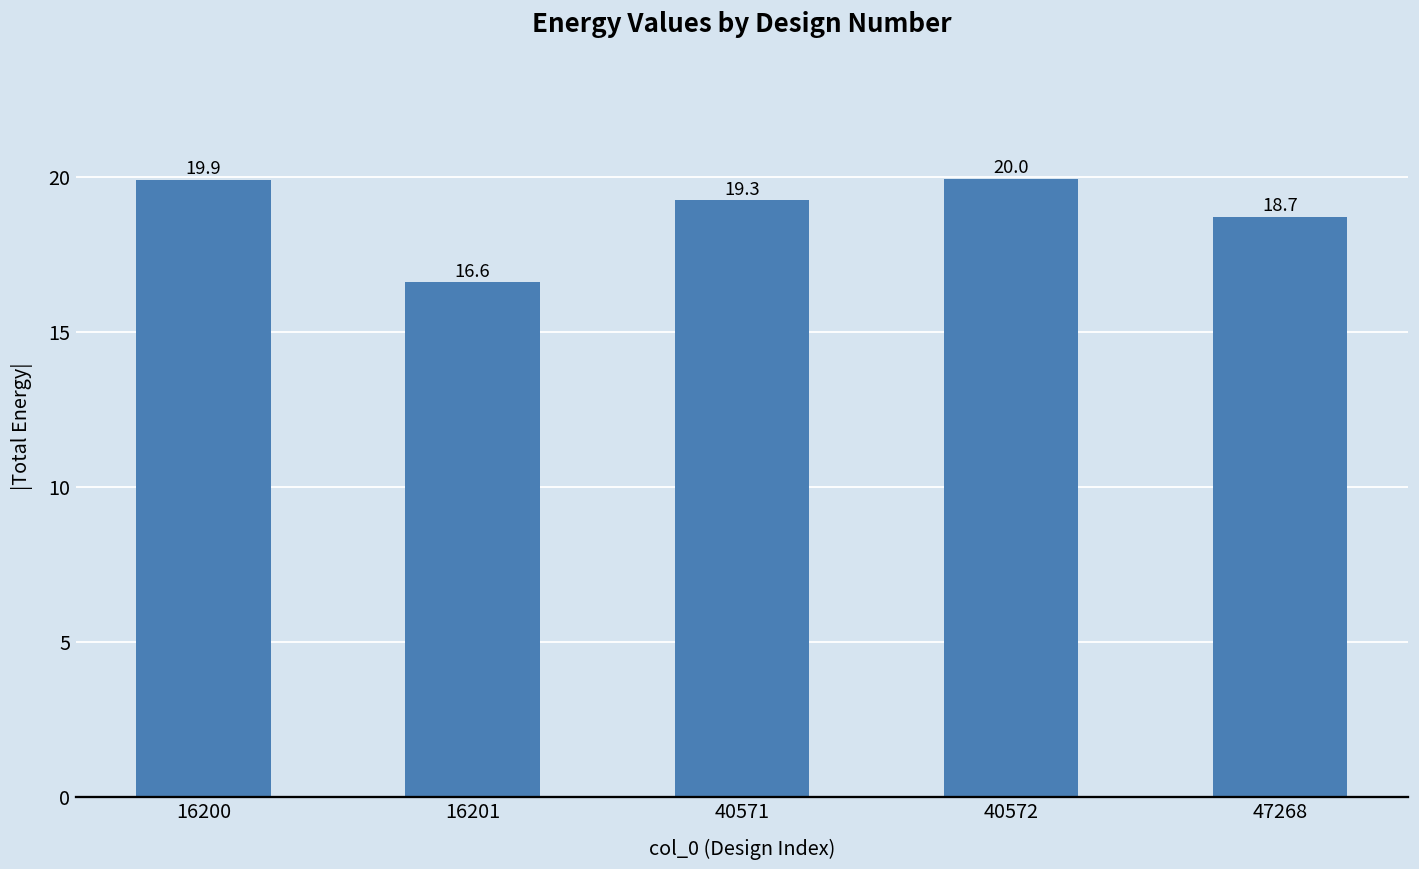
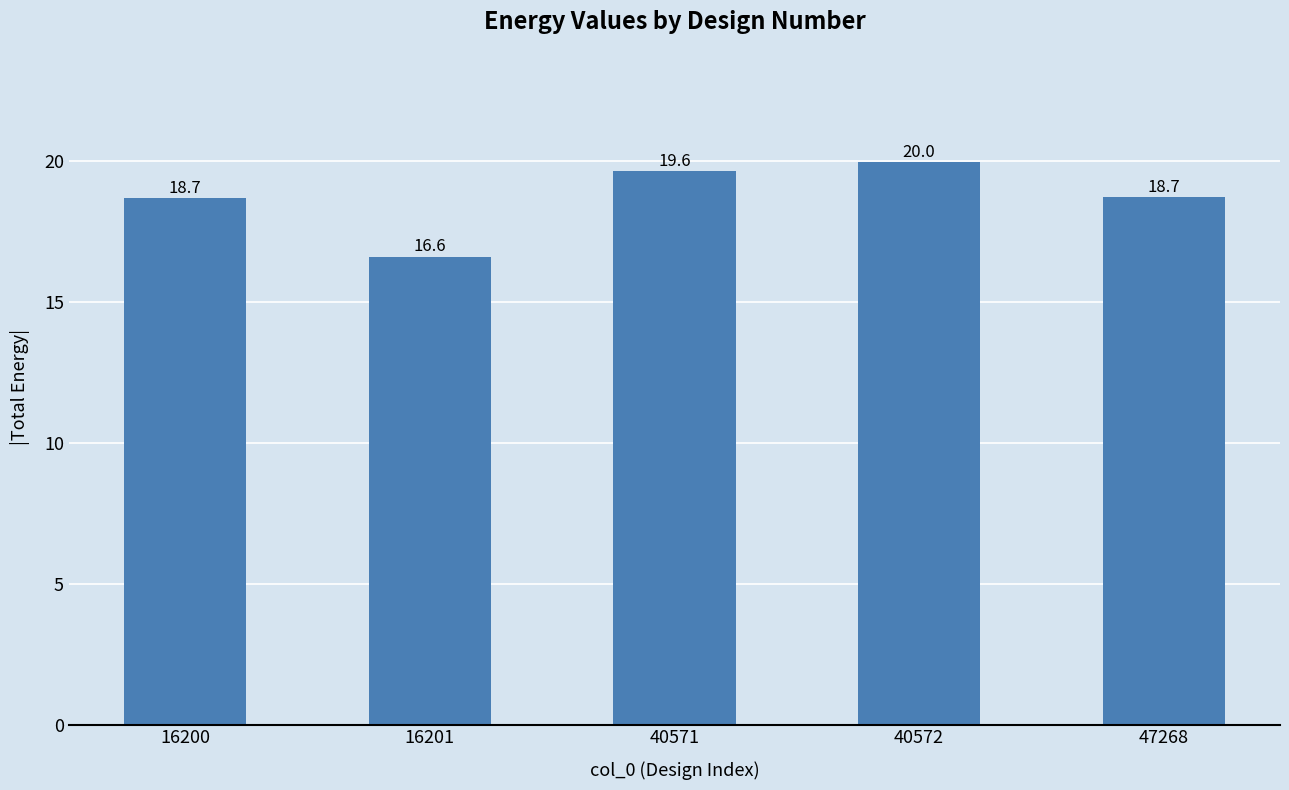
16200: 19.9 -> 18.7
40571: 19.3 -> 19.6
